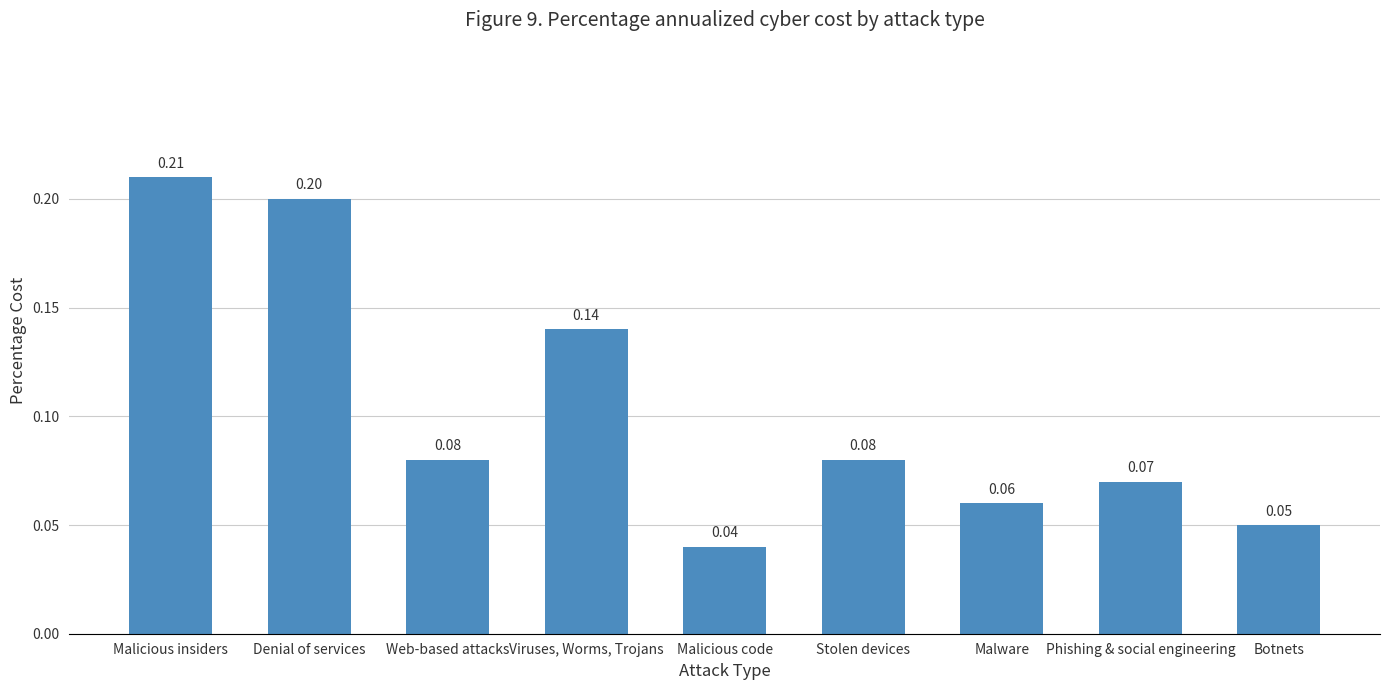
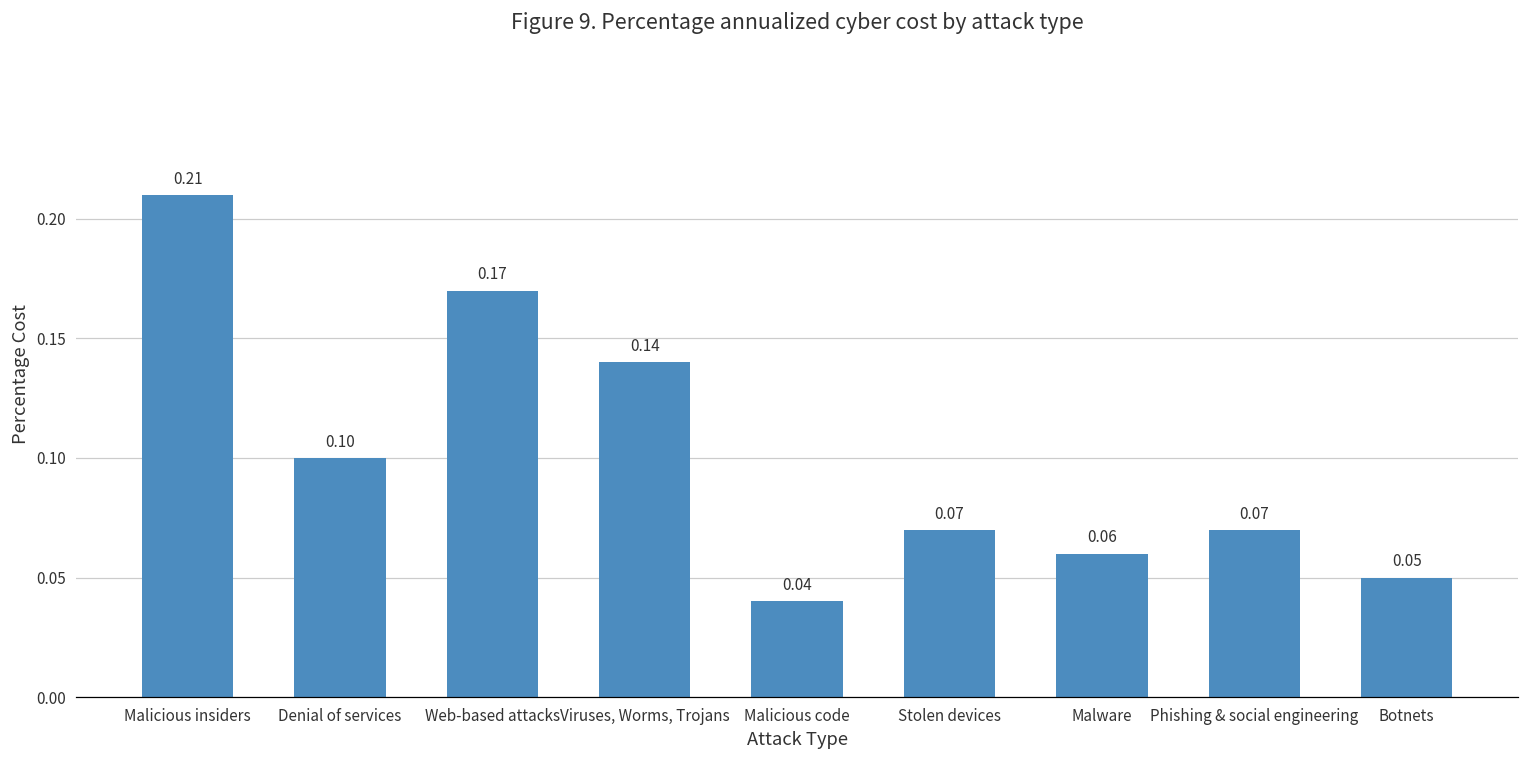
Denial of services: 0.20 -> 0.10
Web-based attacks: 0.08 -> 0.17
Stolen devices: 0.08 -> 0.07
